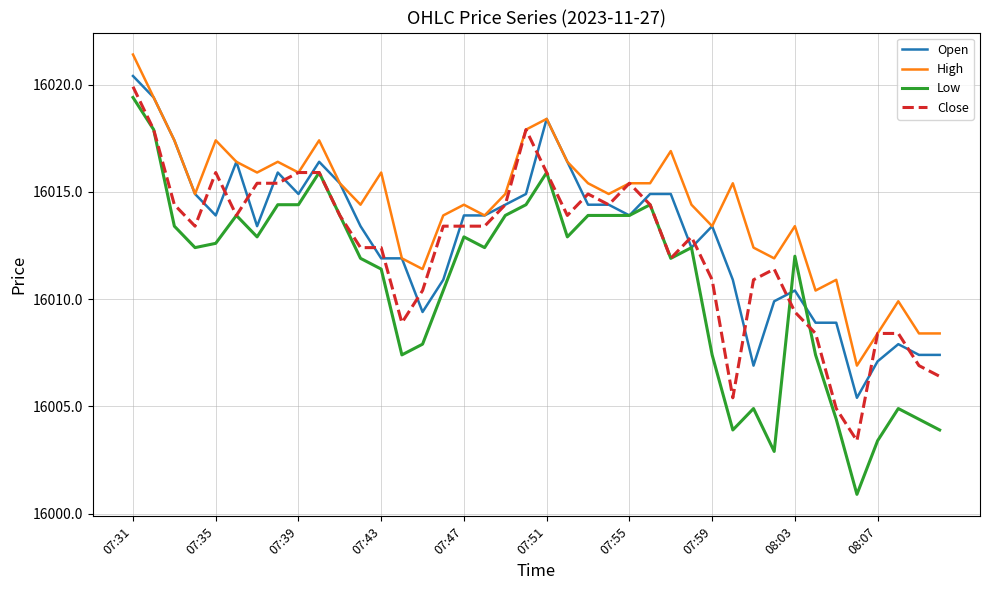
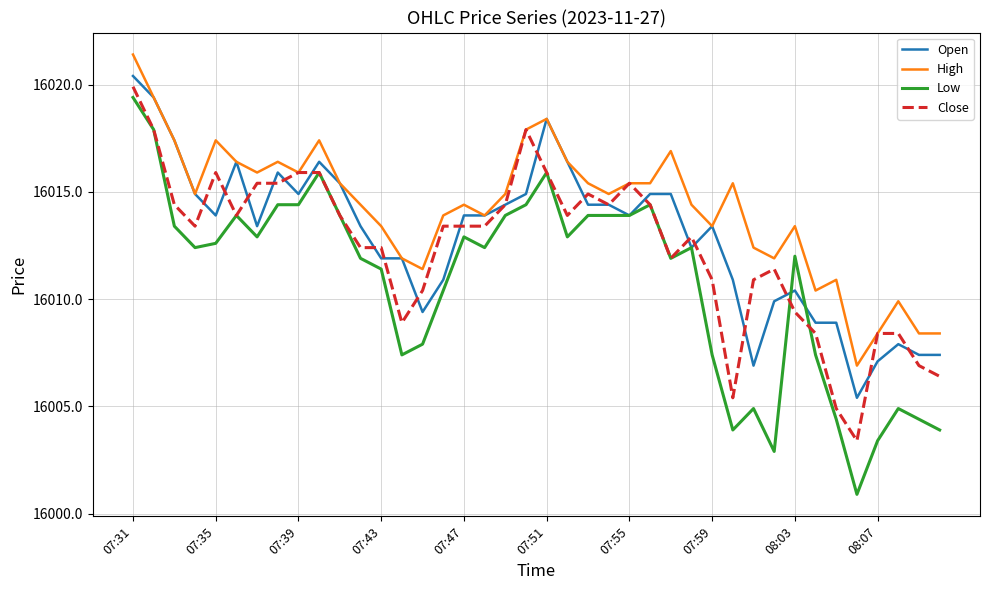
High, 07:43: 16015.9 -> 16013.4
